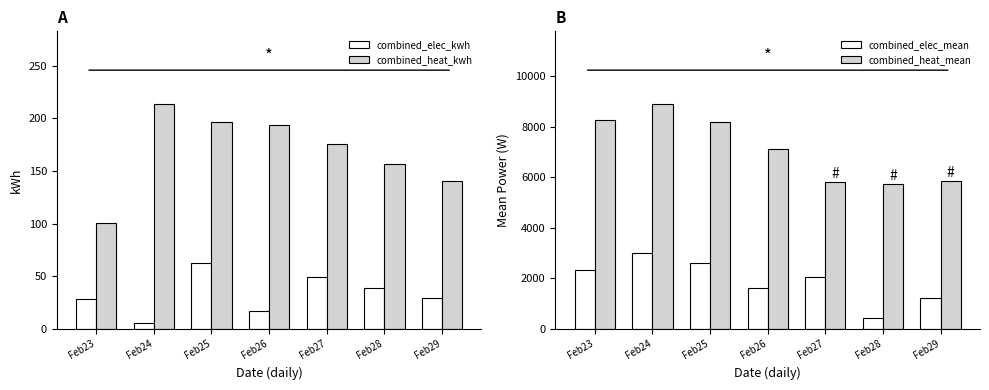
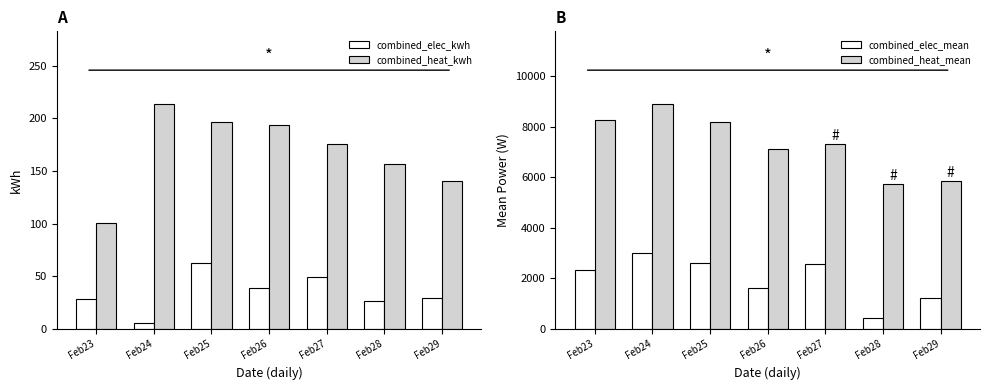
A, combined_elec_kwh, Feb26: 17 -> 39
A, combined_elec_kwh, Feb28: 39 -> 27
B, combined_elec_mean, Feb27: 2000 -> 2600
B, combined_heat_mean, Feb27: 5800 -> 7300
